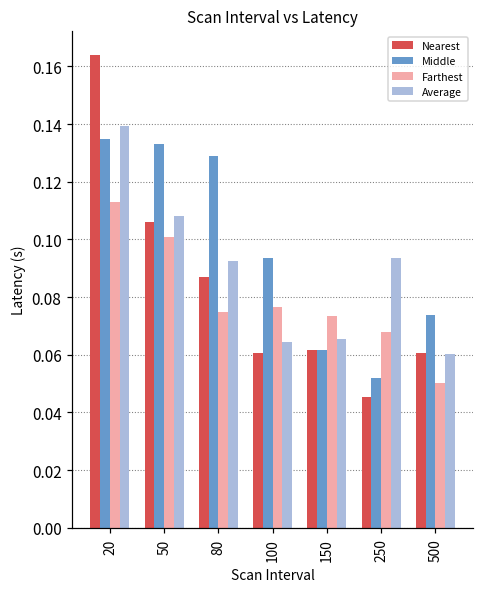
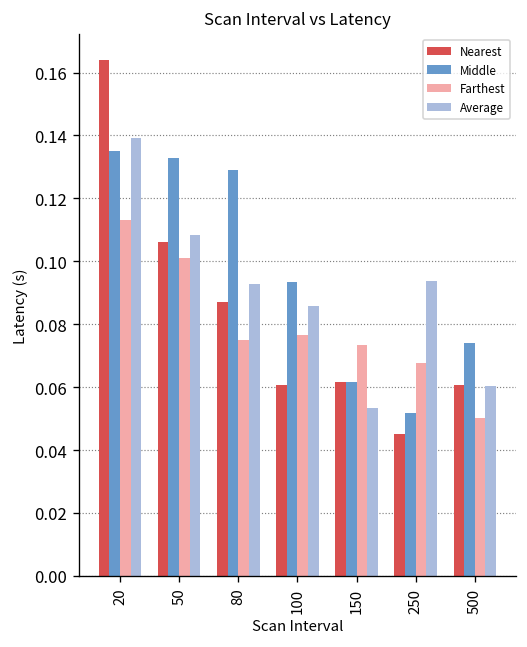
Average, 100: 0.064 -> 0.086
Average, 150: 0.065 -> 0.053
